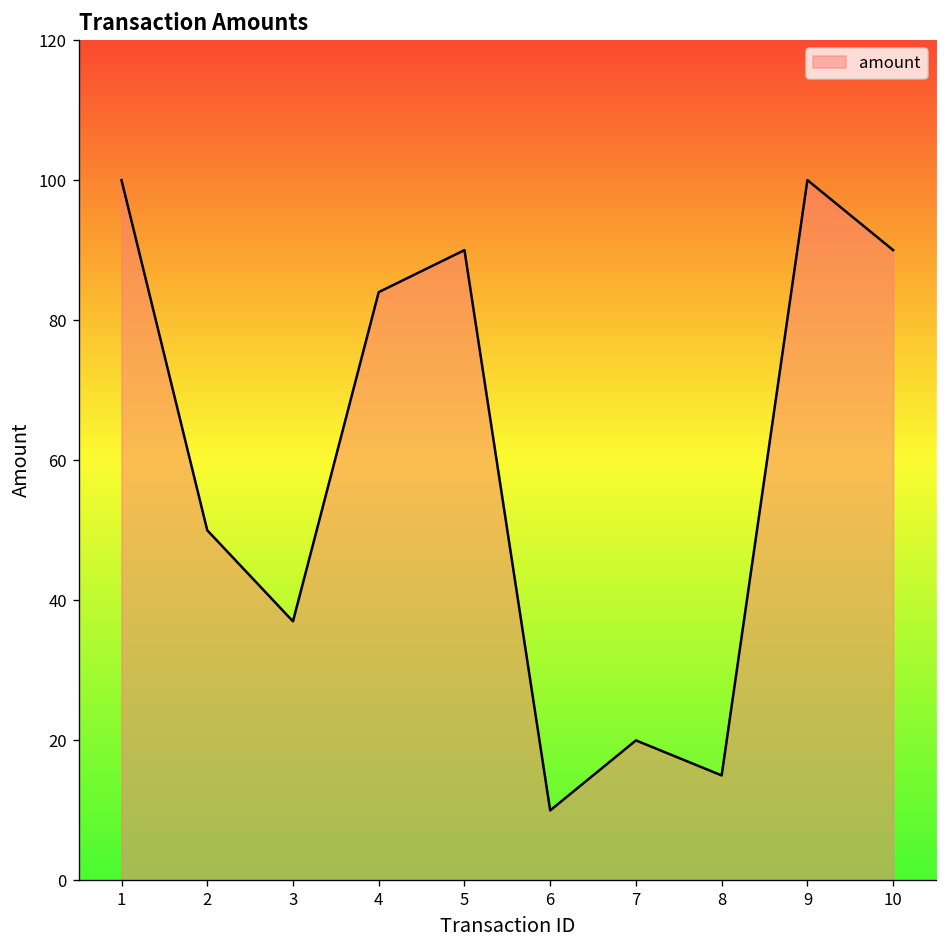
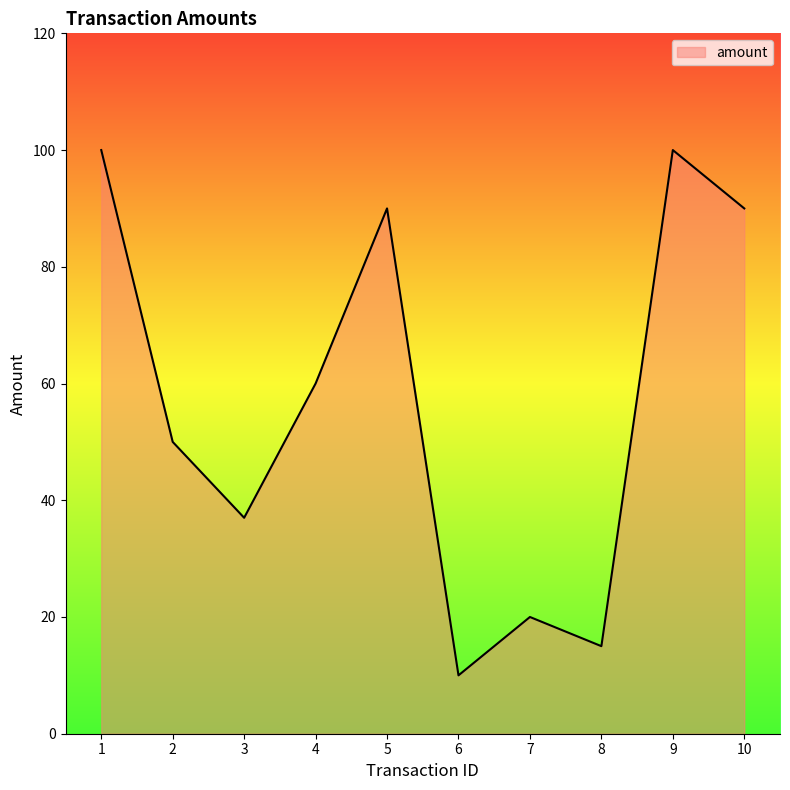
4: 84 -> 60
